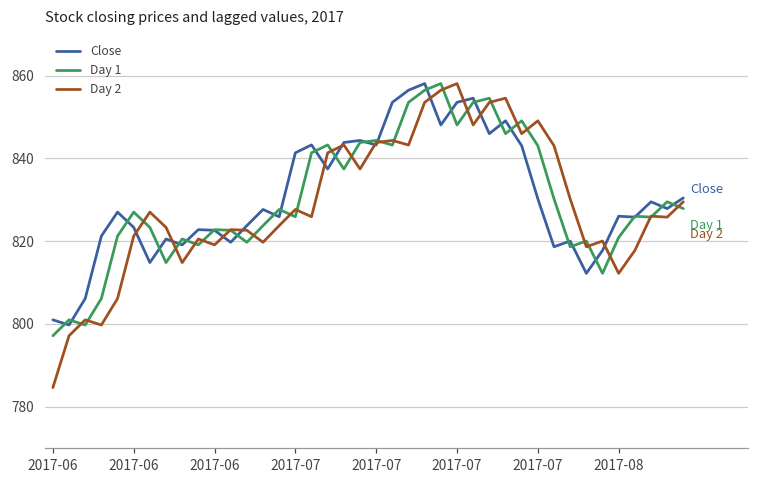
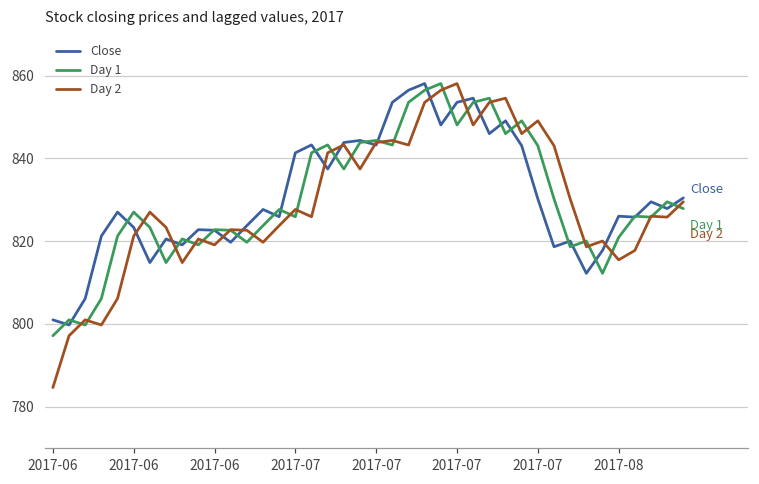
Day 2, 2017-08: 812 -> 815
